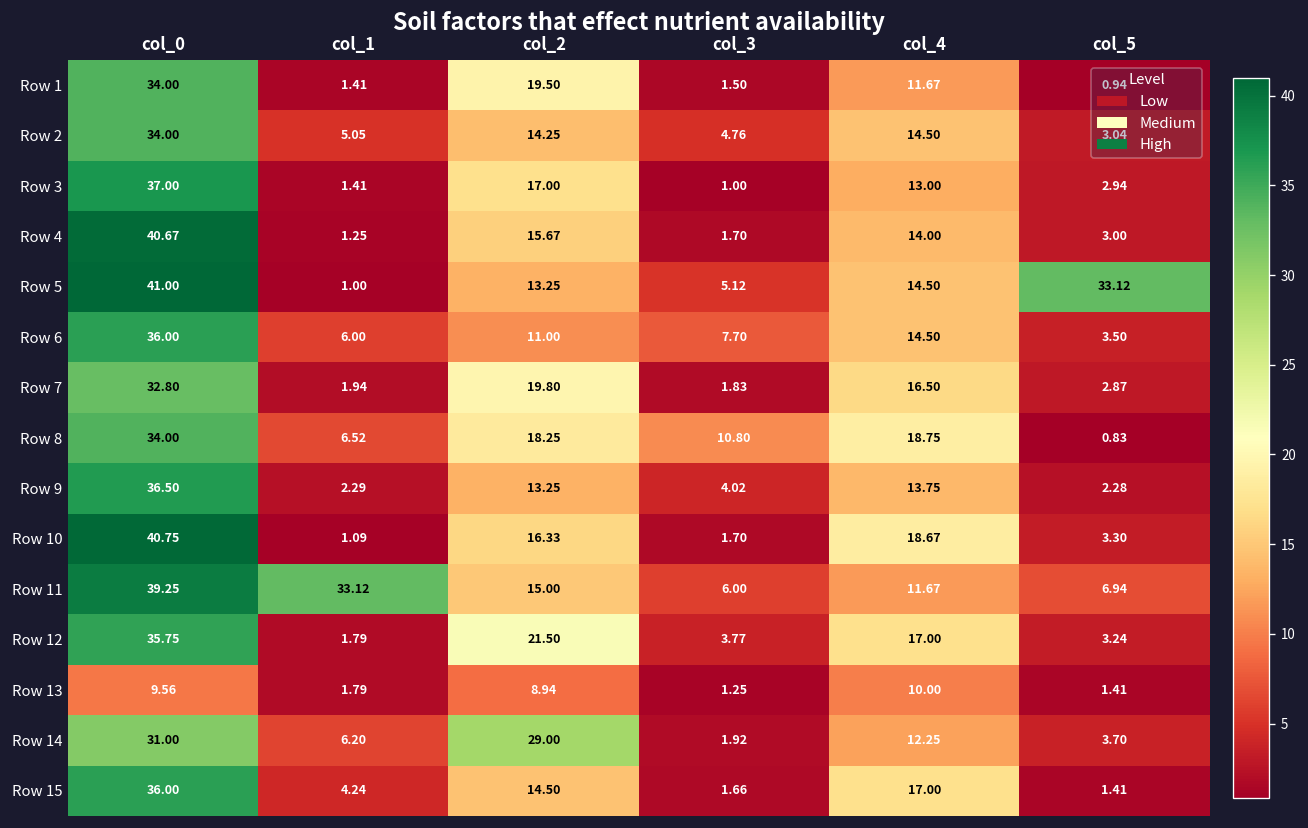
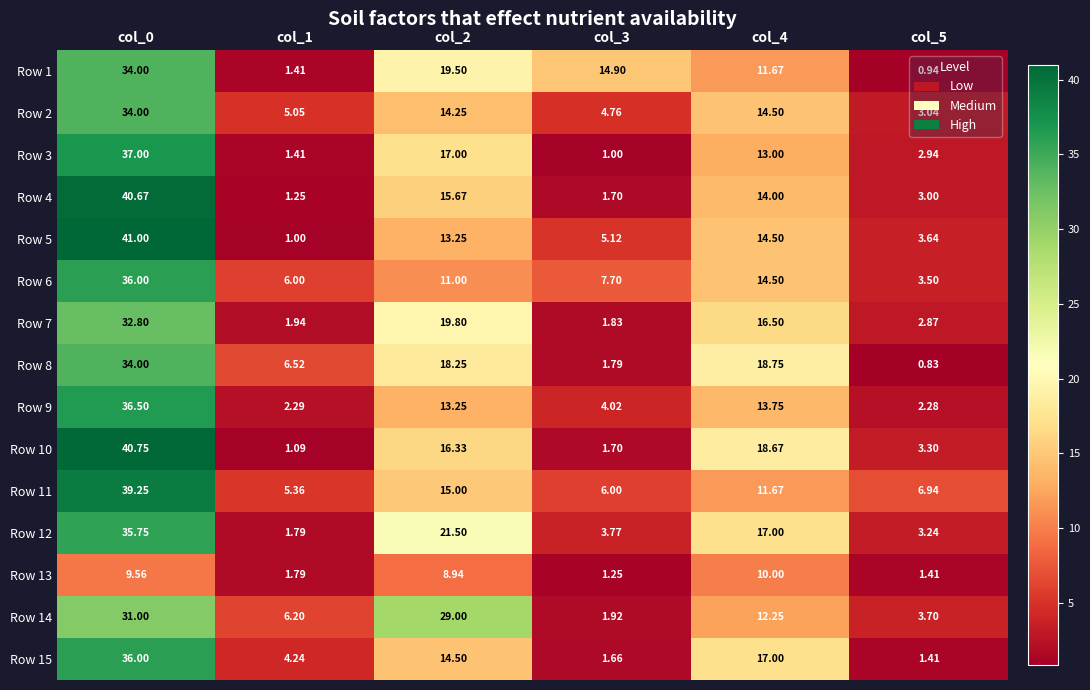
Row 1, col_3: 1.50 -> 14.90
Row 5, col_5: 33.12 -> 3.64
Row 8, col_3: 10.80 -> 1.79
Row 11, col_1: 33.12 -> 5.36
